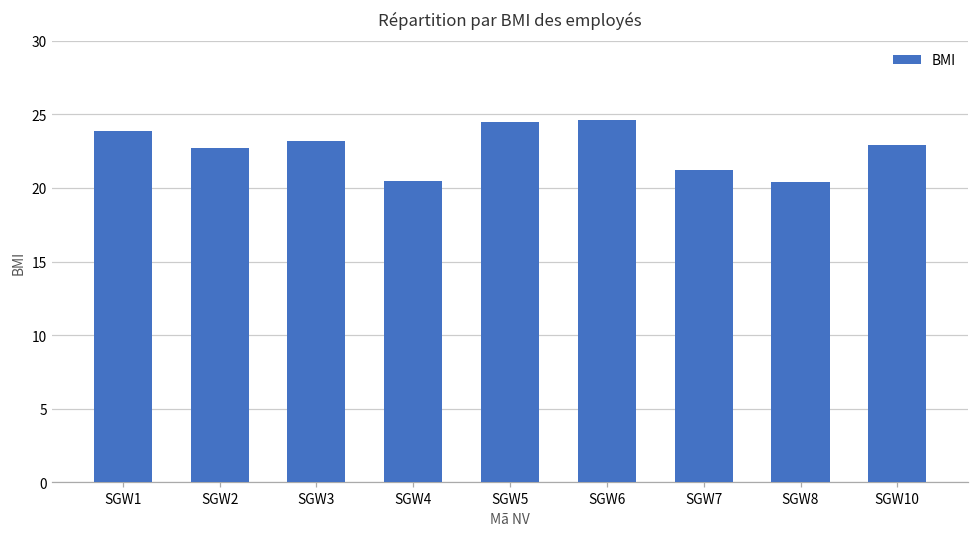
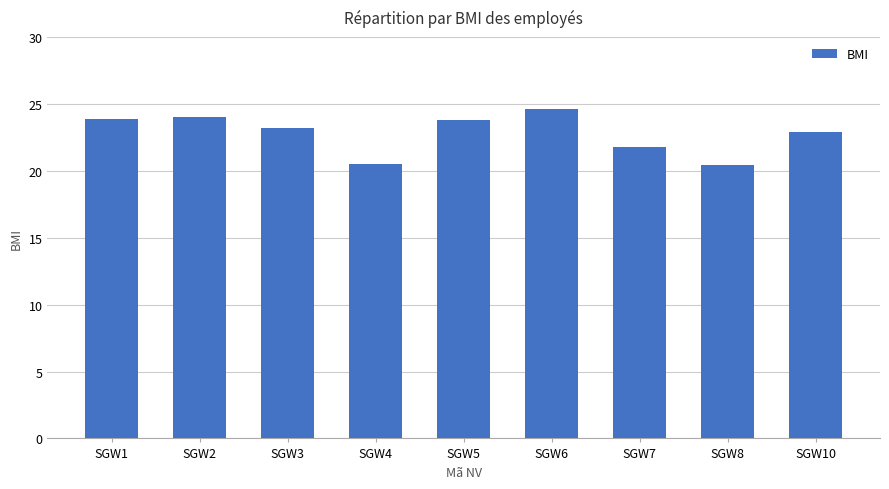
SGW2: 22.7 -> 24.0
SGW5: 24.5 -> 23.8
SGW7: 21.2 -> 21.8
